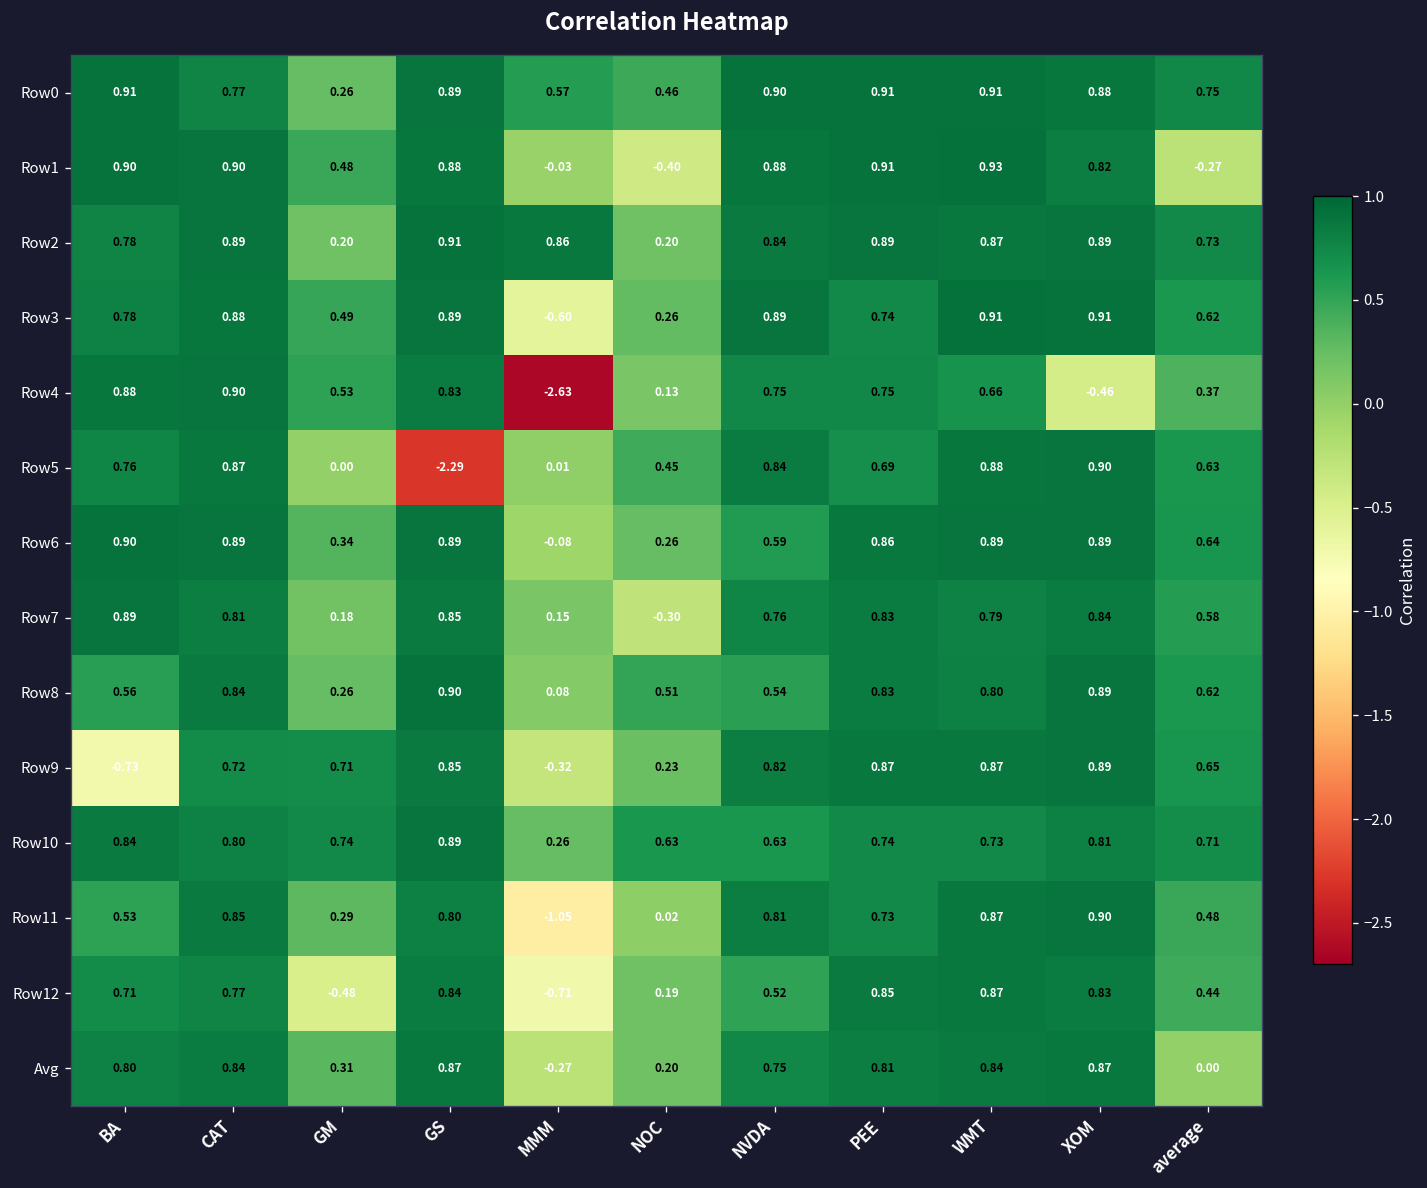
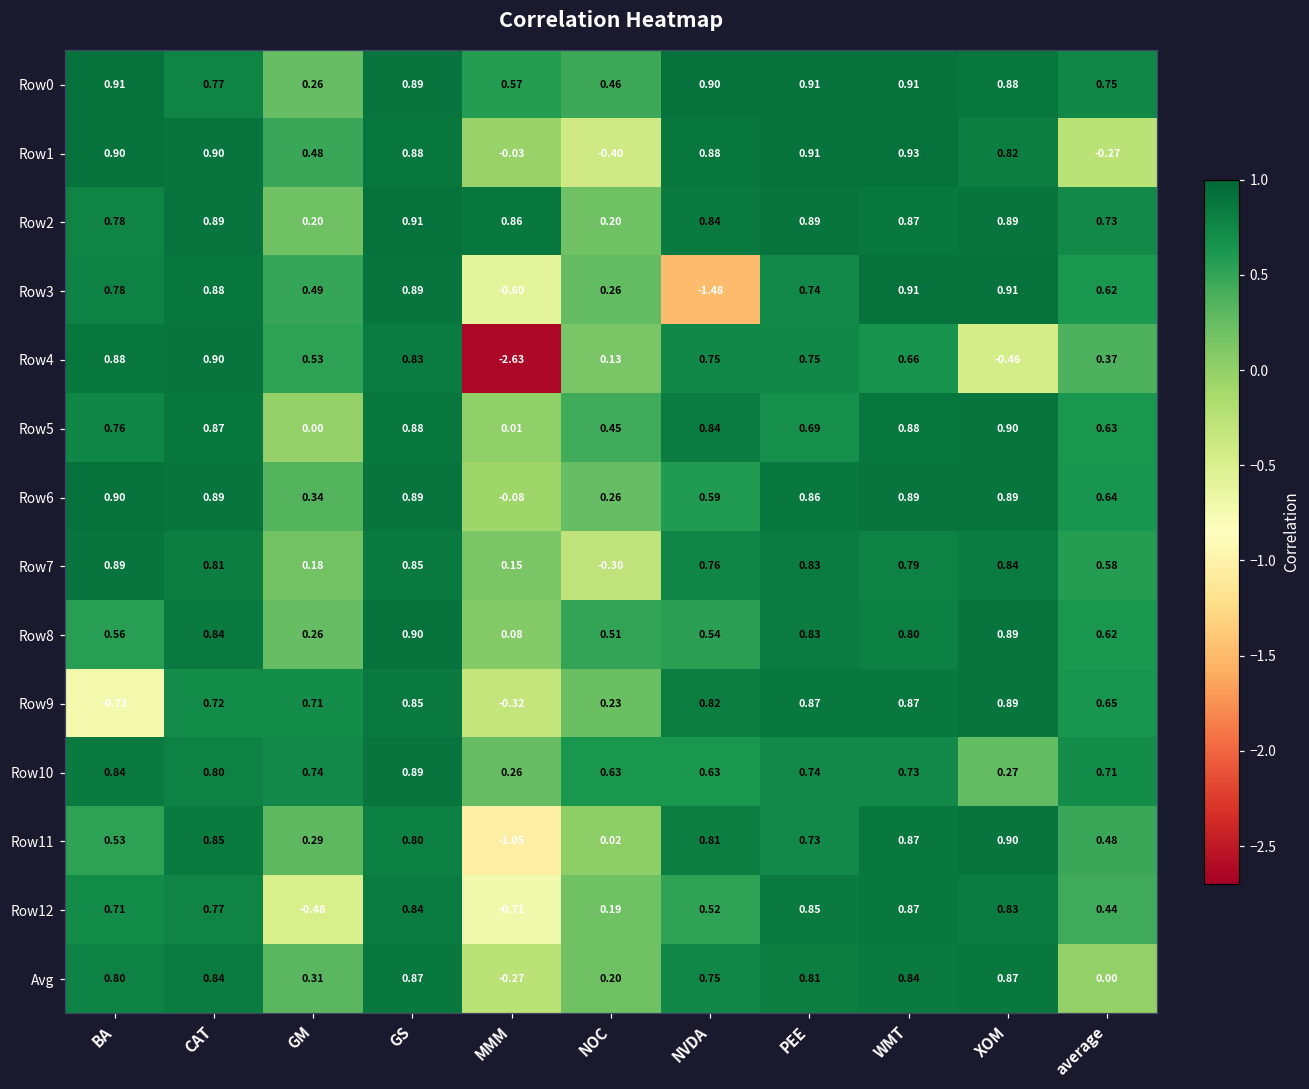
Row3, NVDA: 0.89 -> -1.48
Row5, GS: -2.29 -> 0.88
Row10, XOM: 0.81 -> 0.27
